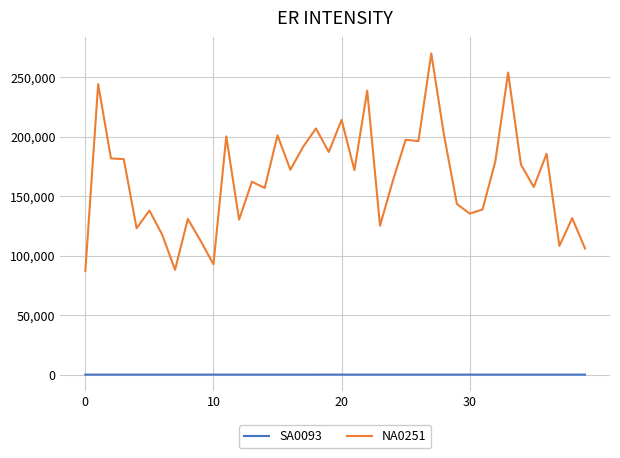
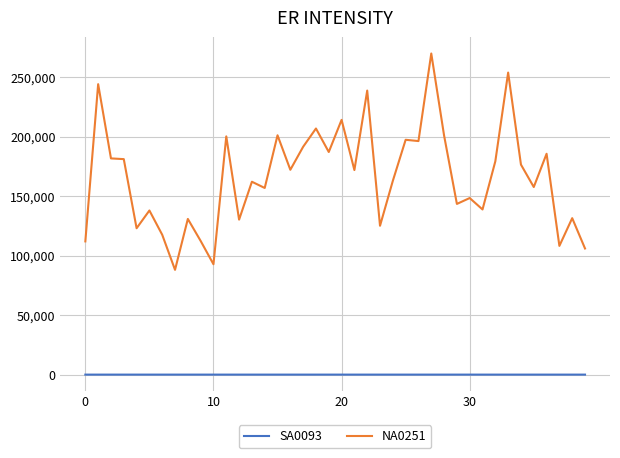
NA0251, 0: 87,000 -> 112,000
NA0251, 30: 135,000 -> 148,000
